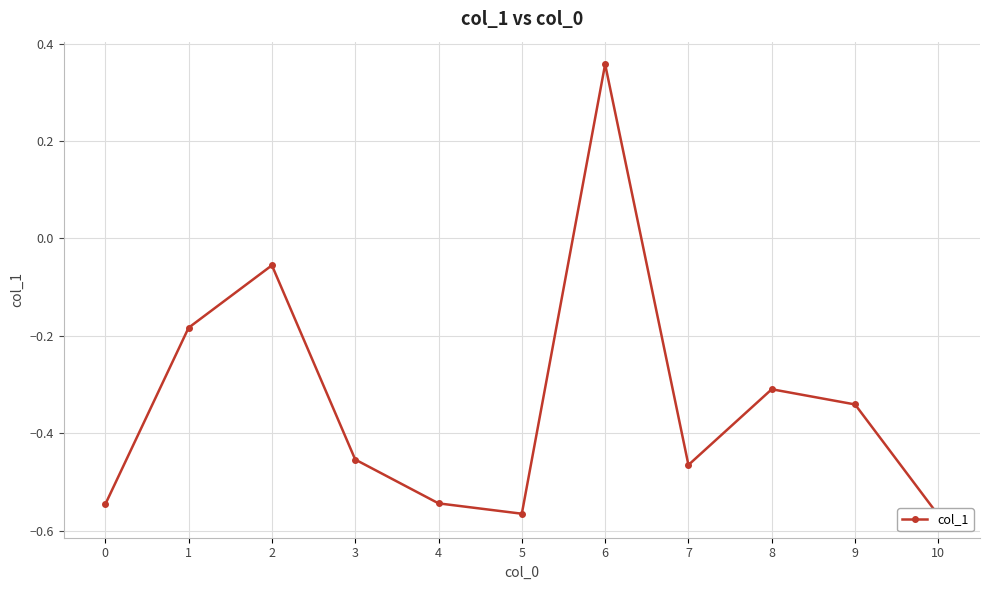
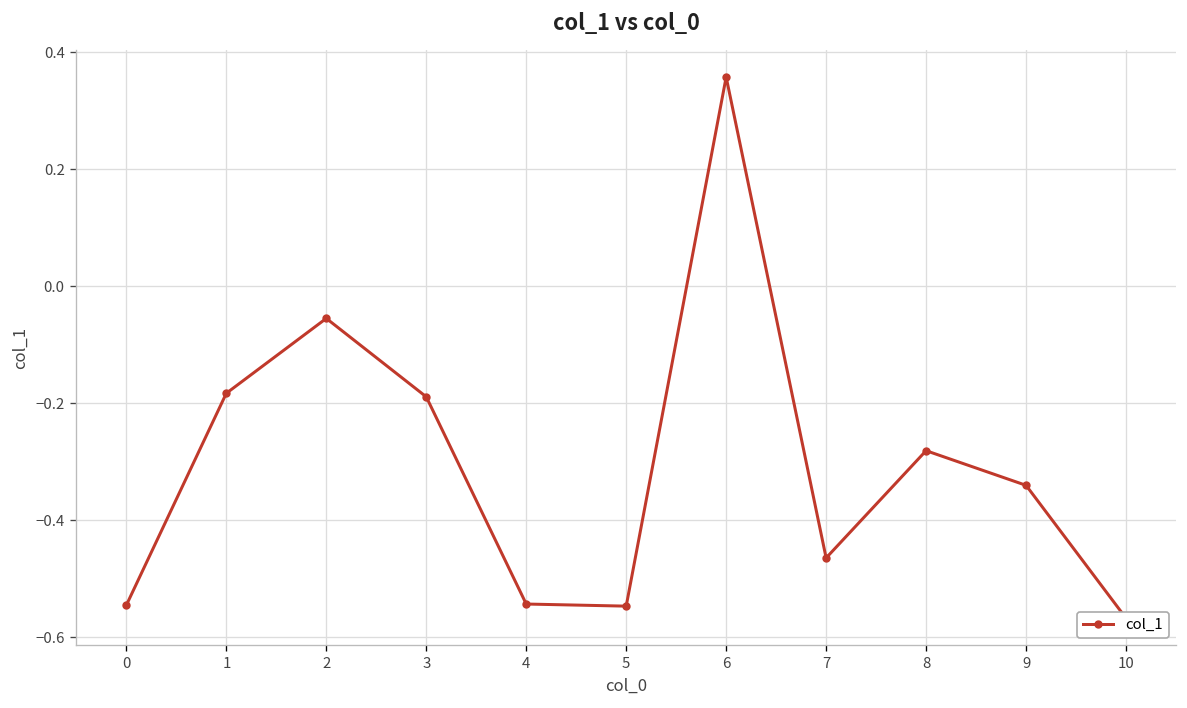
3: -0.45 -> -0.19
5: -0.56 -> -0.55
8: -0.31 -> -0.28
